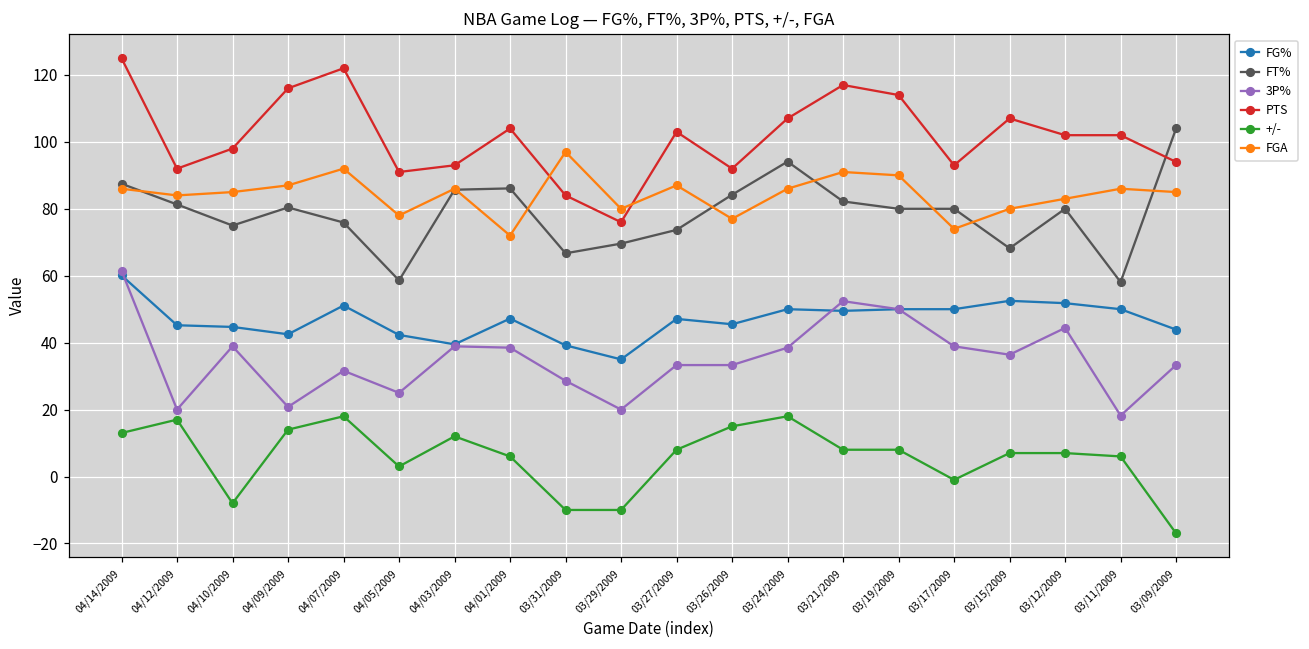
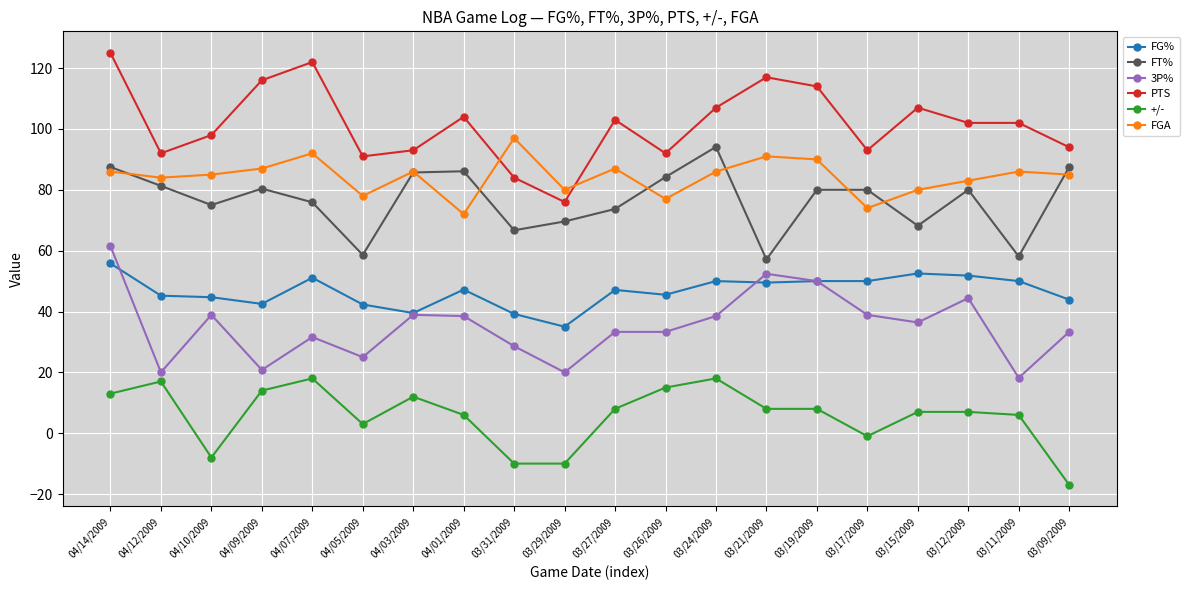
FG%, 04/14/2009: 60 -> 56
FT%, 03/21/2009: 82 -> 57
FT%, 03/09/2009: 104 -> 88
